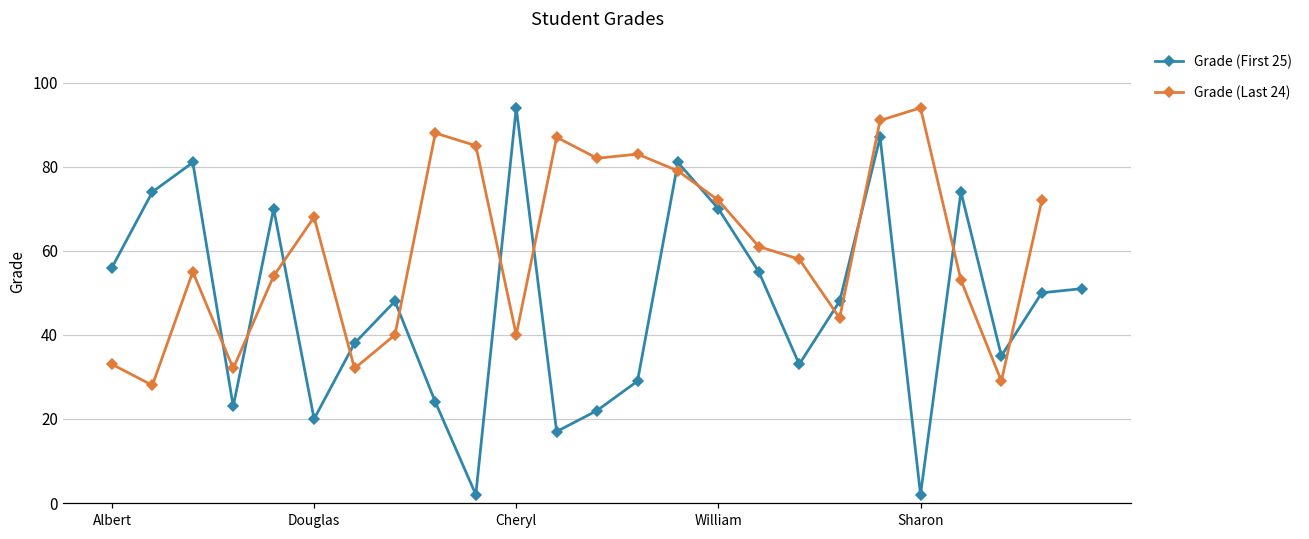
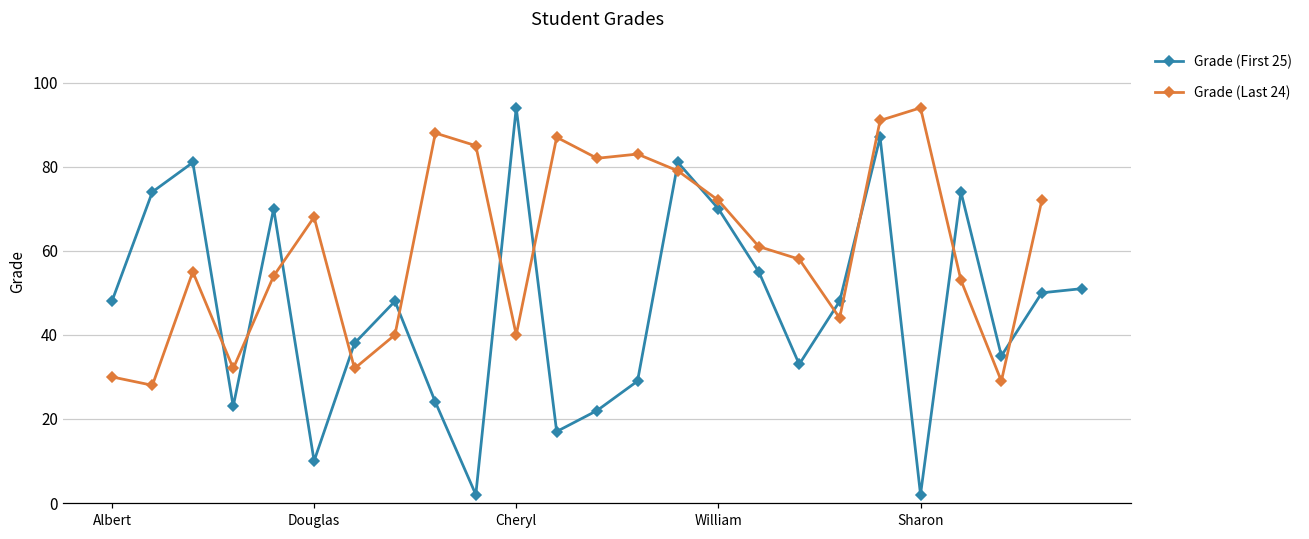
Grade (First 25), Albert: 56 -> 48
Grade (Last 24), Albert: 33 -> 30
Grade (First 25), Douglas: 20 -> 10
